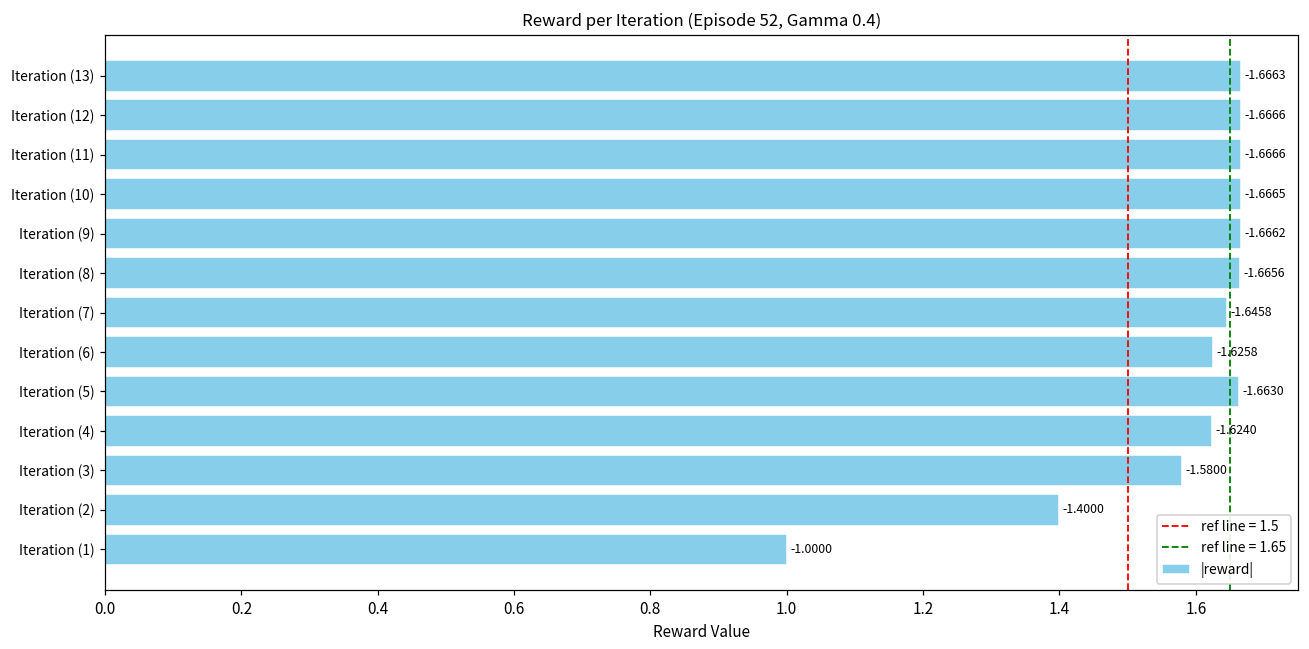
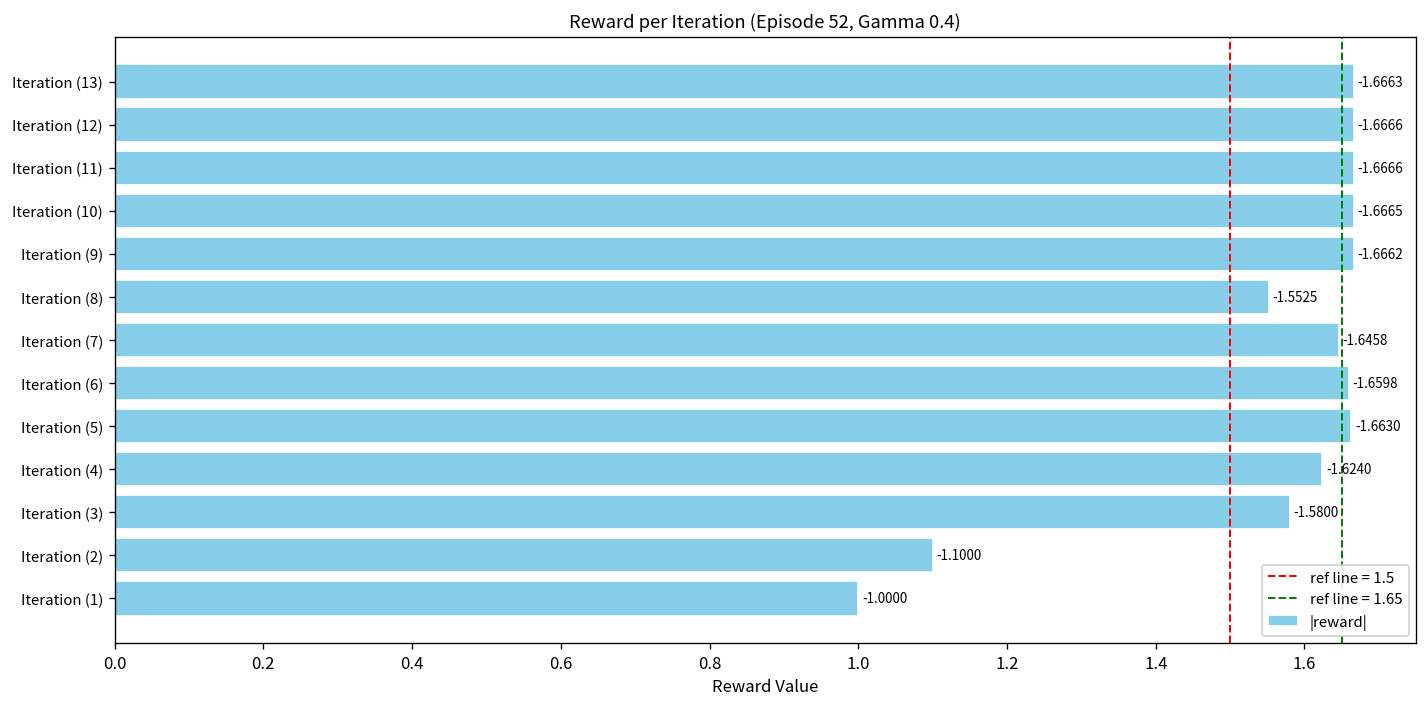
Iteration (8): -1.6656 -> -1.5525
Iteration (6): -1.6258 -> -1.6598
Iteration (2): -1.4000 -> -1.1000
